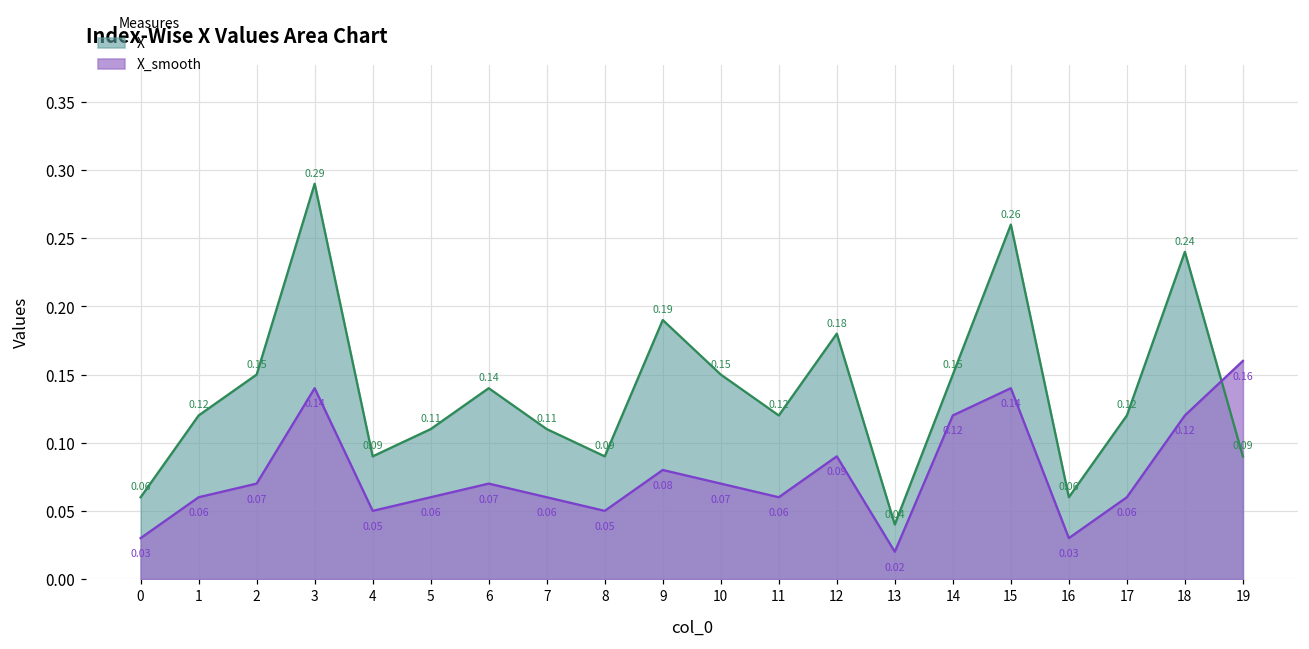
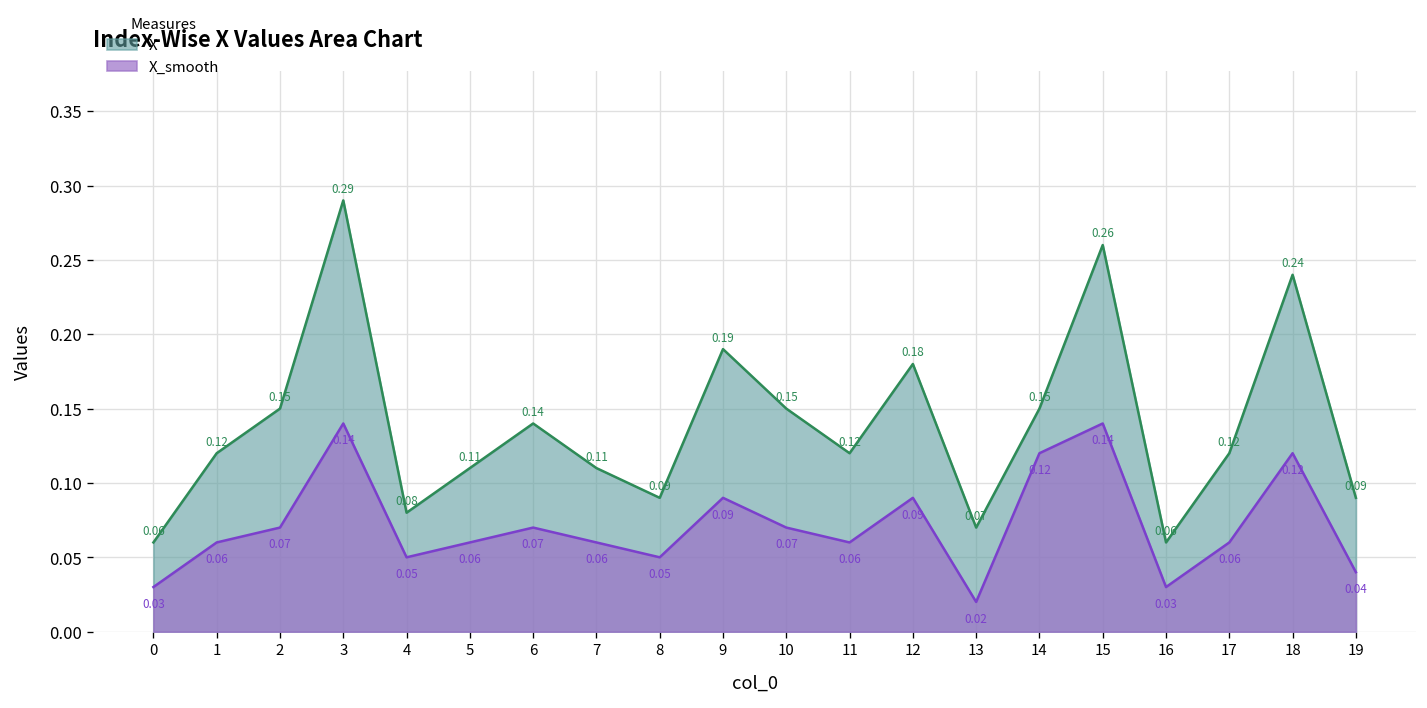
X, 4: 0.09 -> 0.08
X_smooth, 9: 0.08 -> 0.09
X, 13: 0.04 -> 0.07
X_smooth, 19: 0.16 -> 0.04
